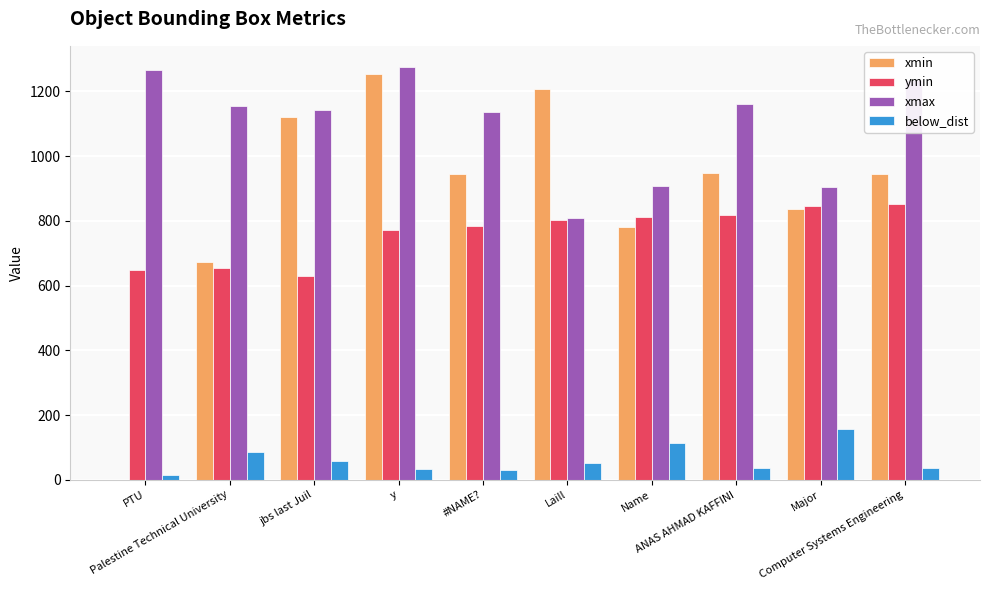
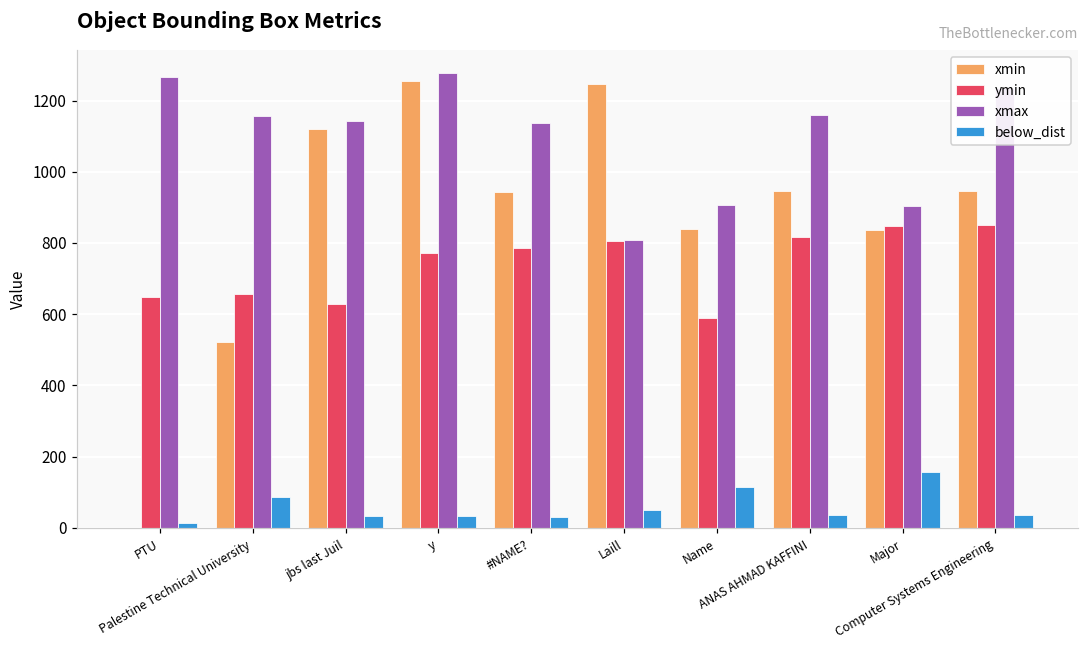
xmin, Palestine Technical University: 670 -> 520
below_dist, jbs last Juil: 60 -> 30
xmin, Laill: 1210 -> 1250
xmin, Name: 780 -> 840
ymin, Name: 810 -> 590
